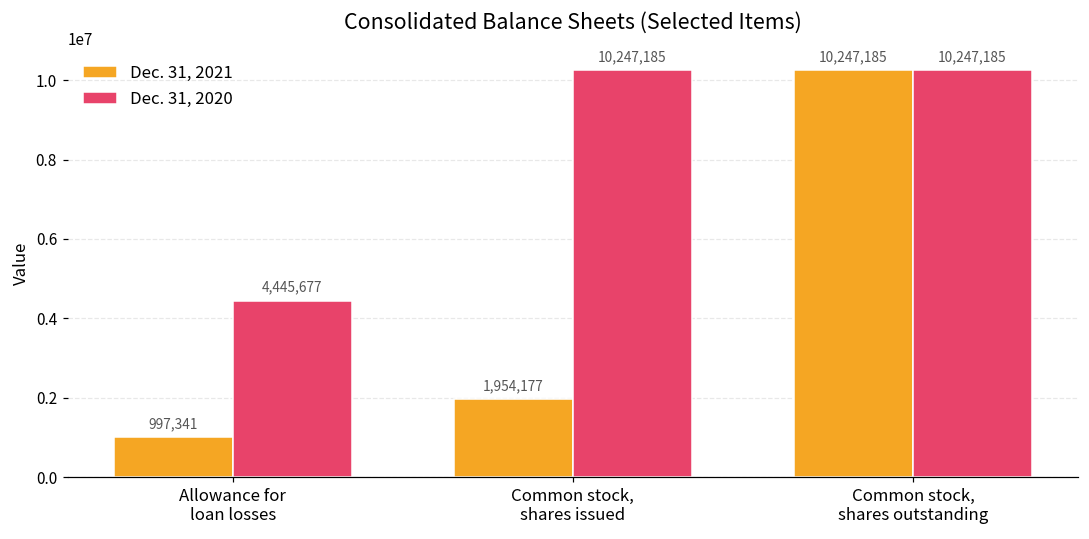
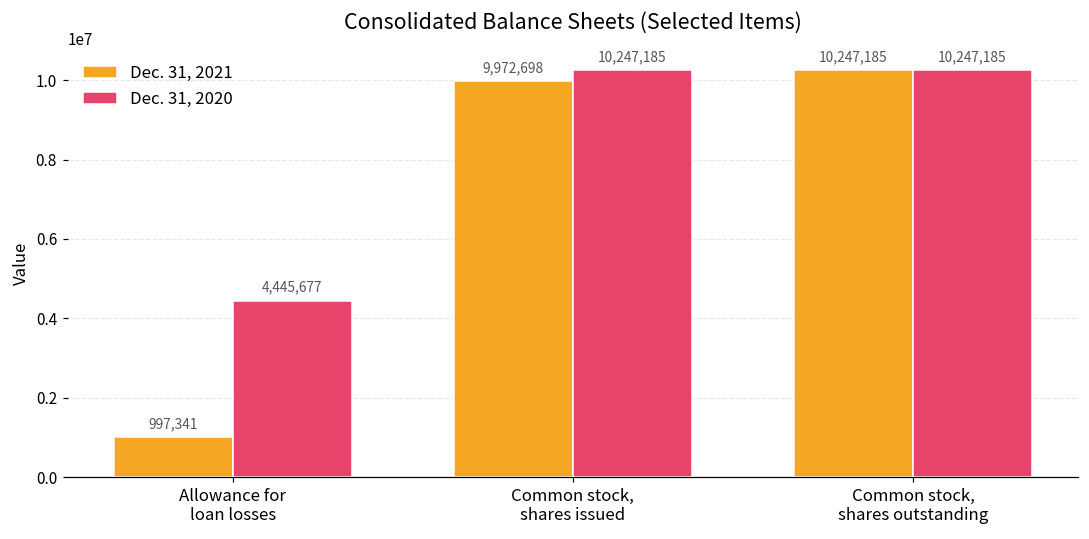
Dec. 31, 2021, Common stock, shares issued: 1,954,177 -> 9,972,698
